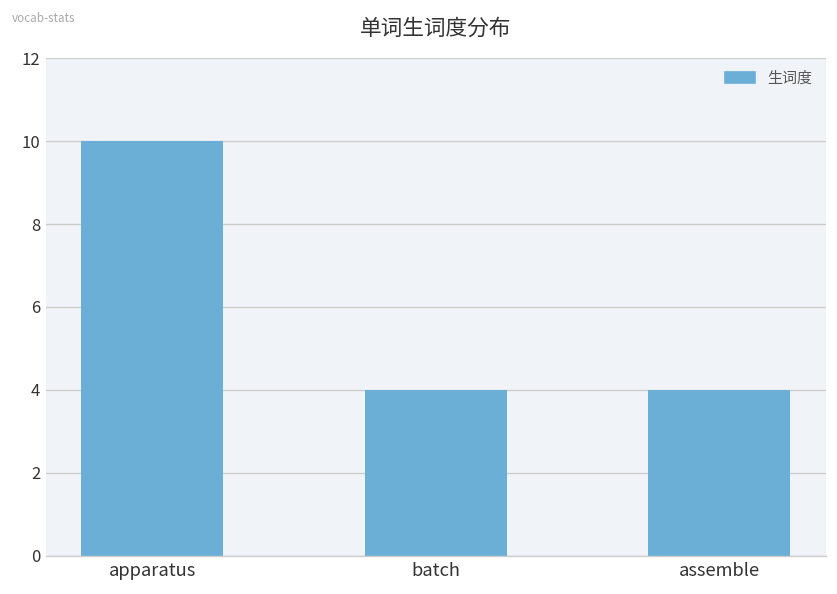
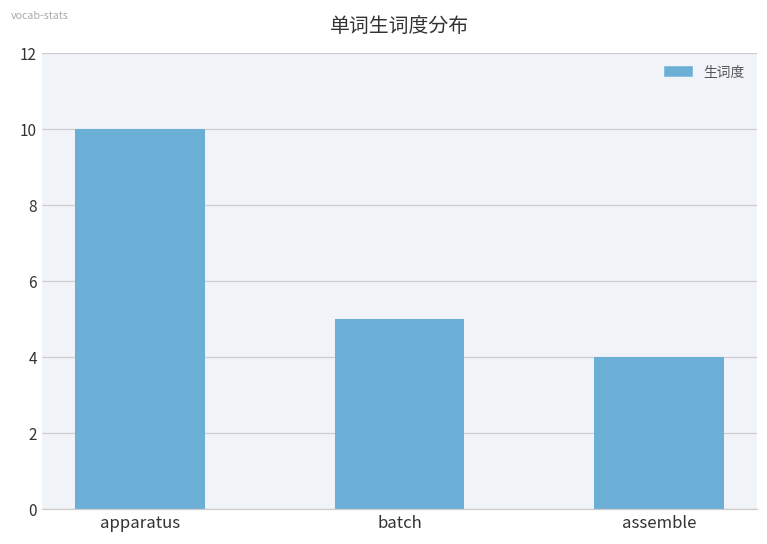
batch: 4 -> 5
